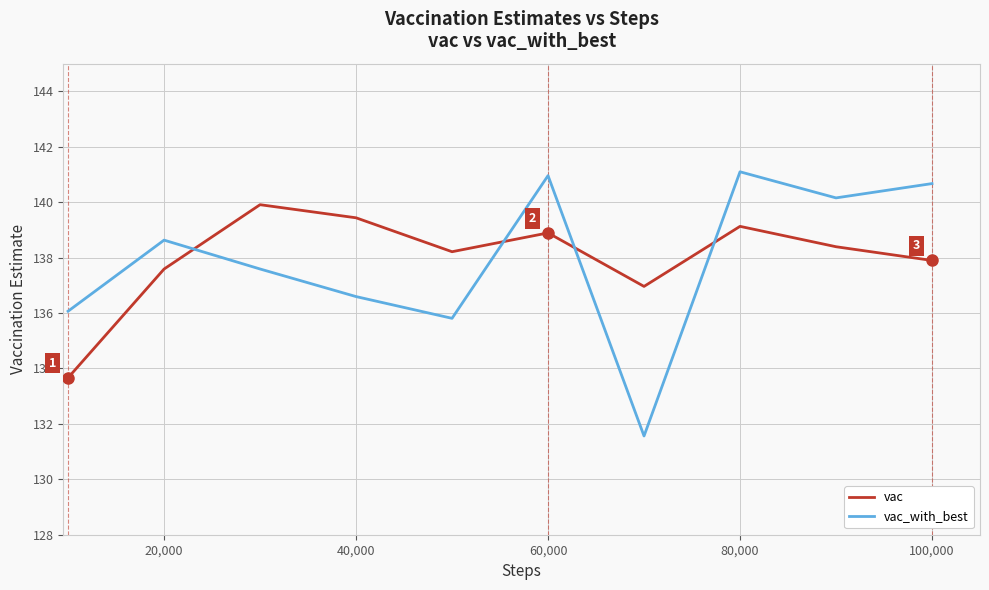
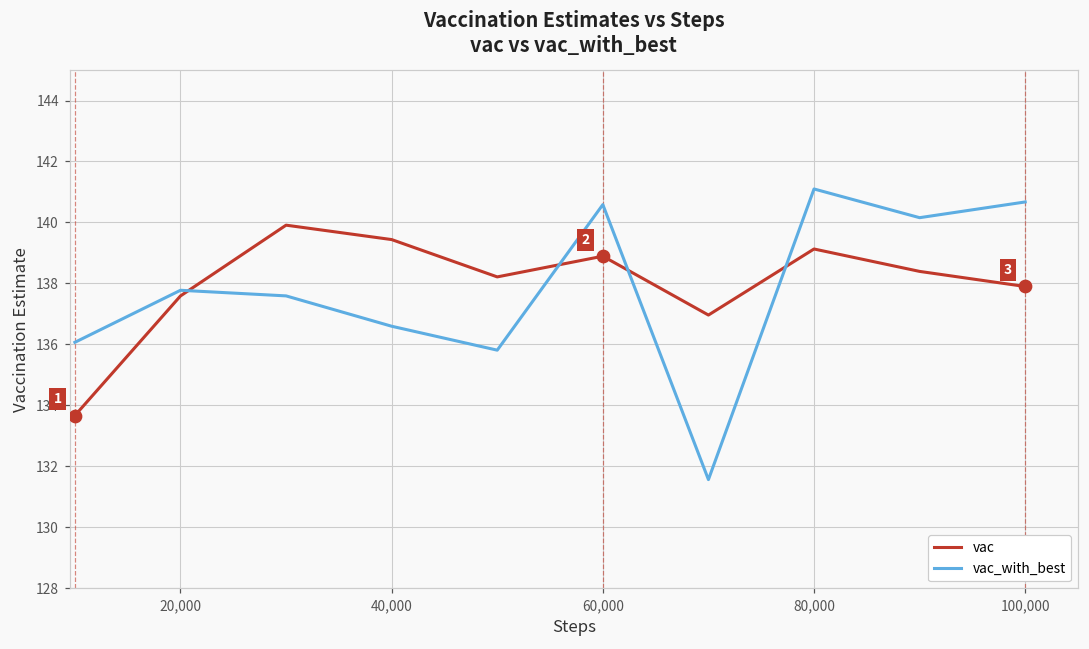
vac_with_best, 20,000: 138.6 -> 137.8
vac_with_best, 60,000: 141.0 -> 140.6
